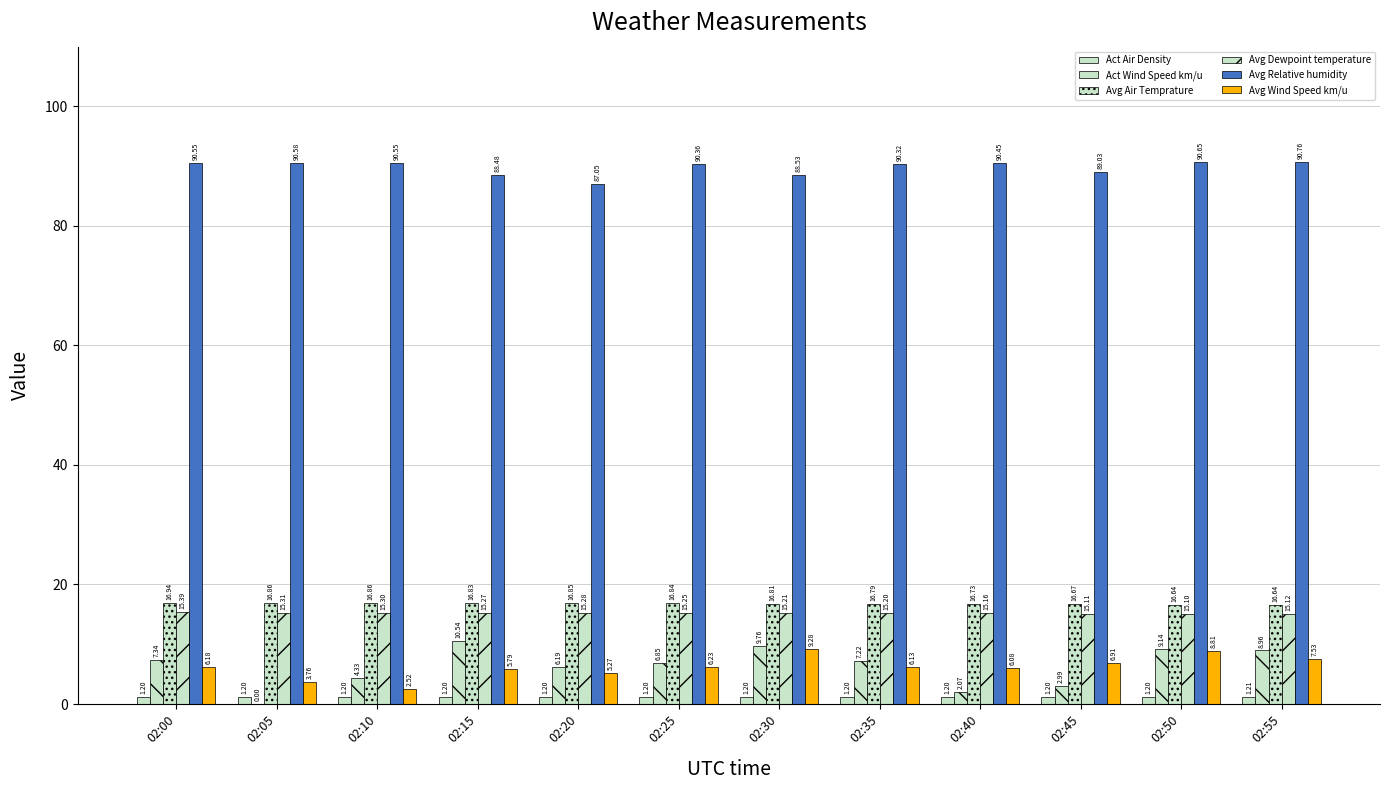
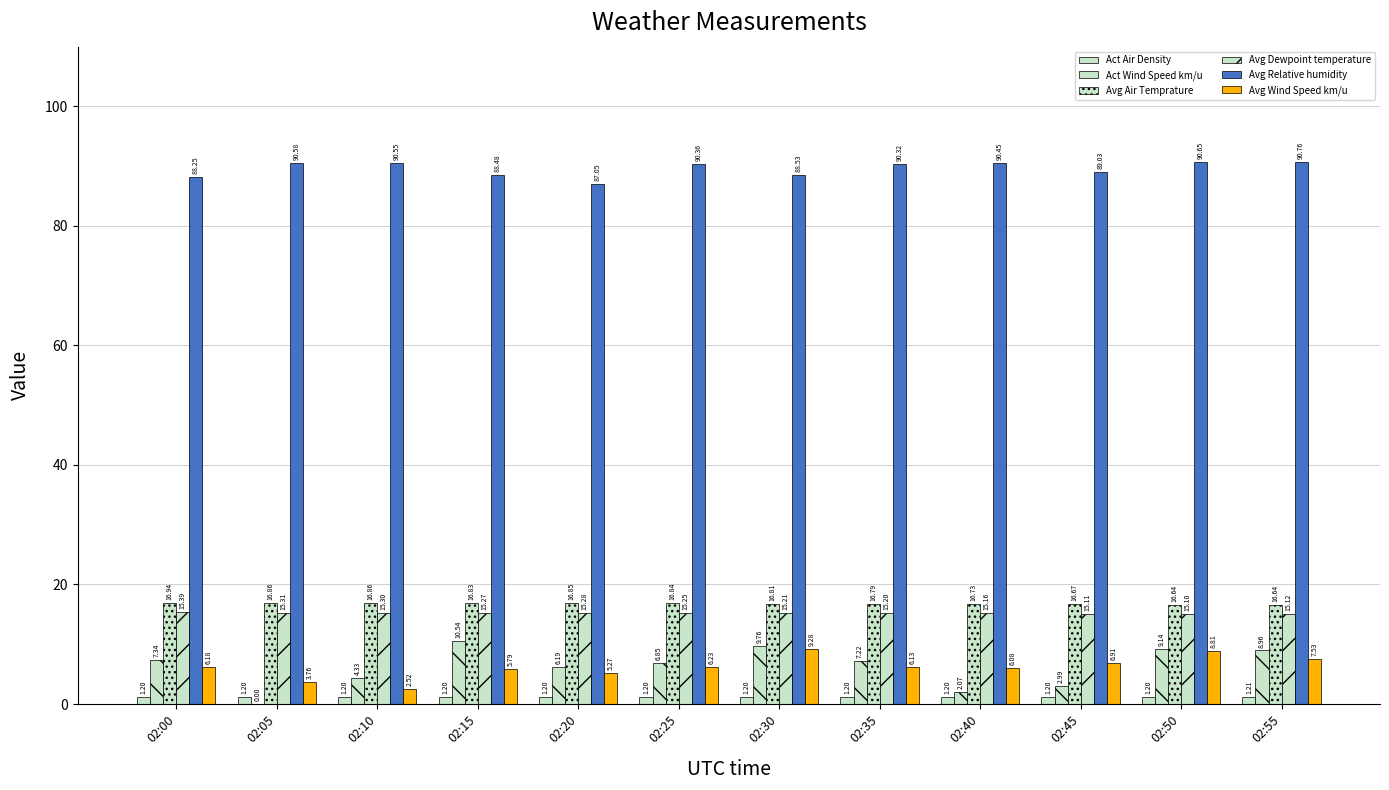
Avg Relative humidity, 02:00: 90.55 -> 88.25
